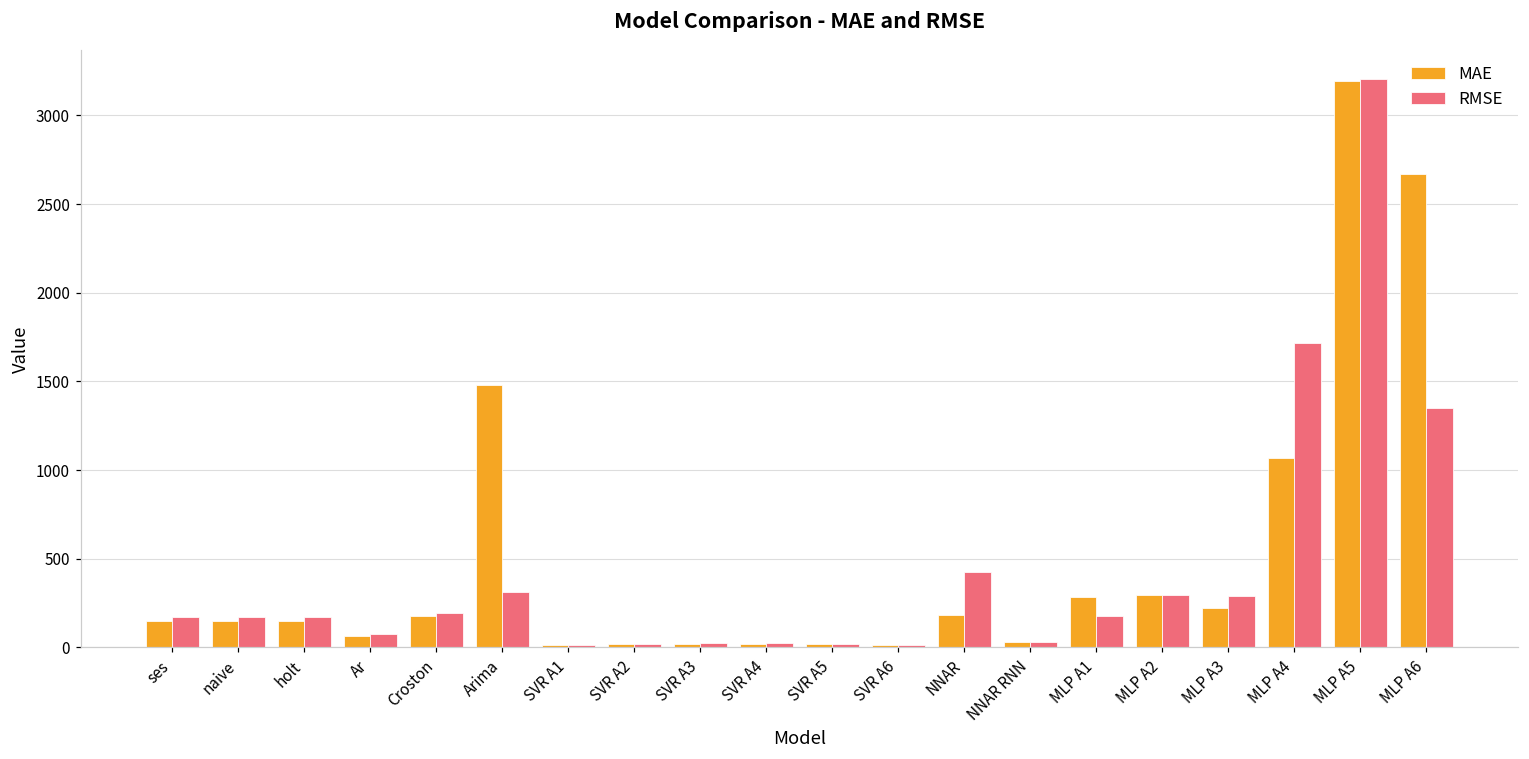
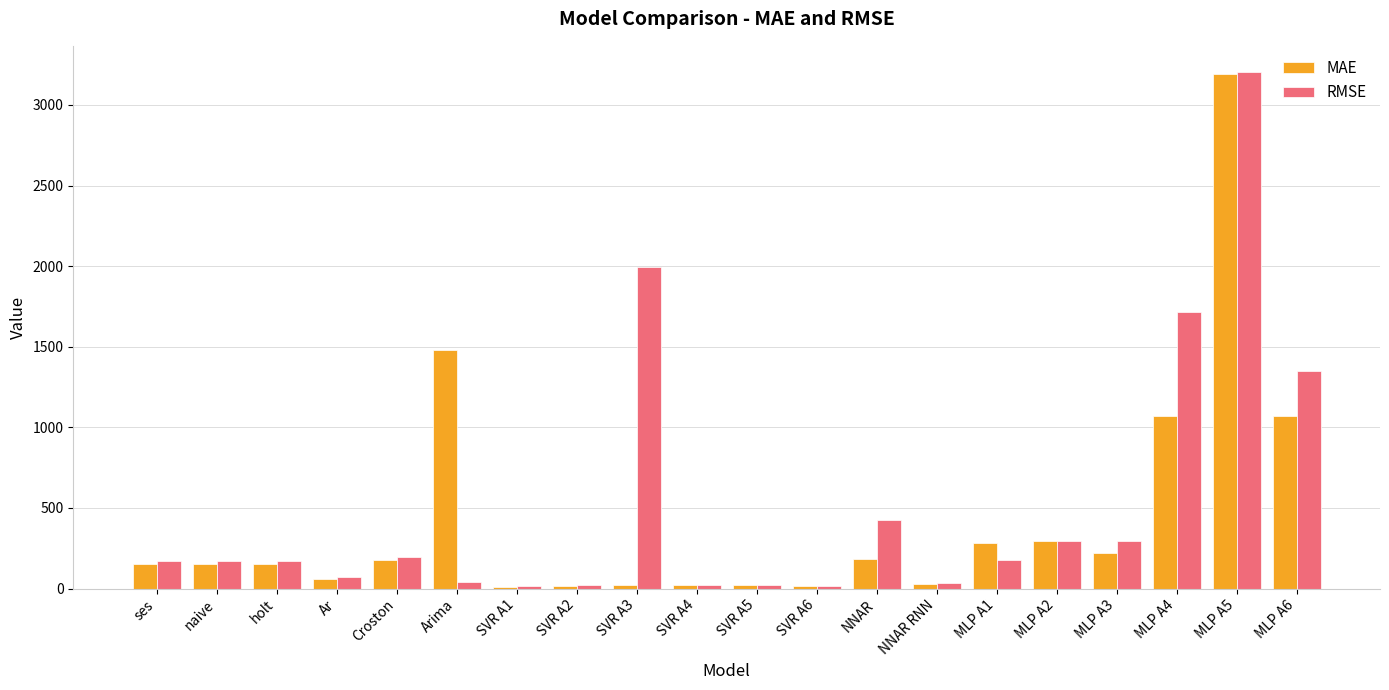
RMSE, Arima: 310 -> 40
RMSE, SVR A3: 20 -> 2000
MAE, MLP A6: 2670 -> 1070
